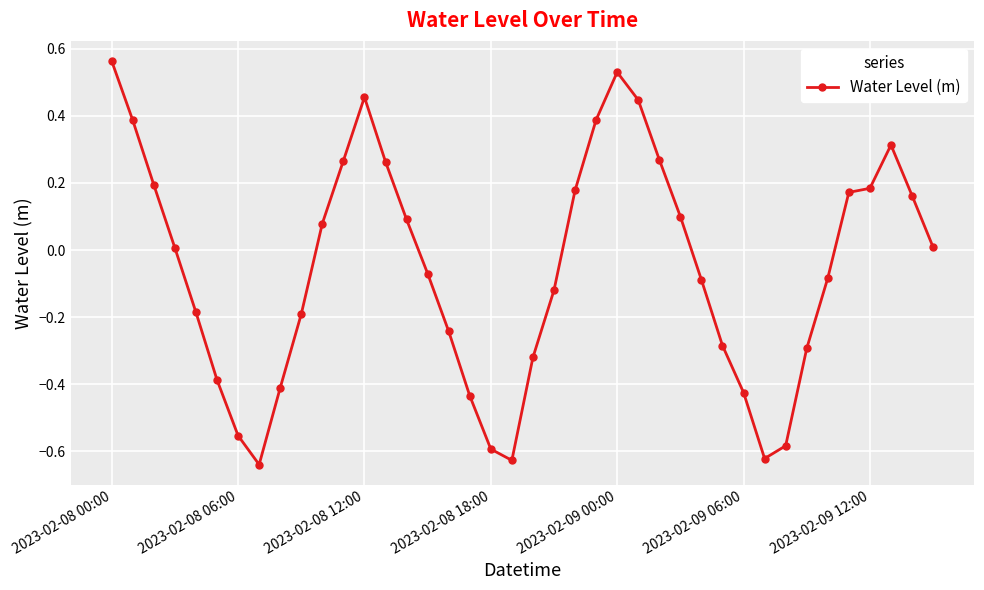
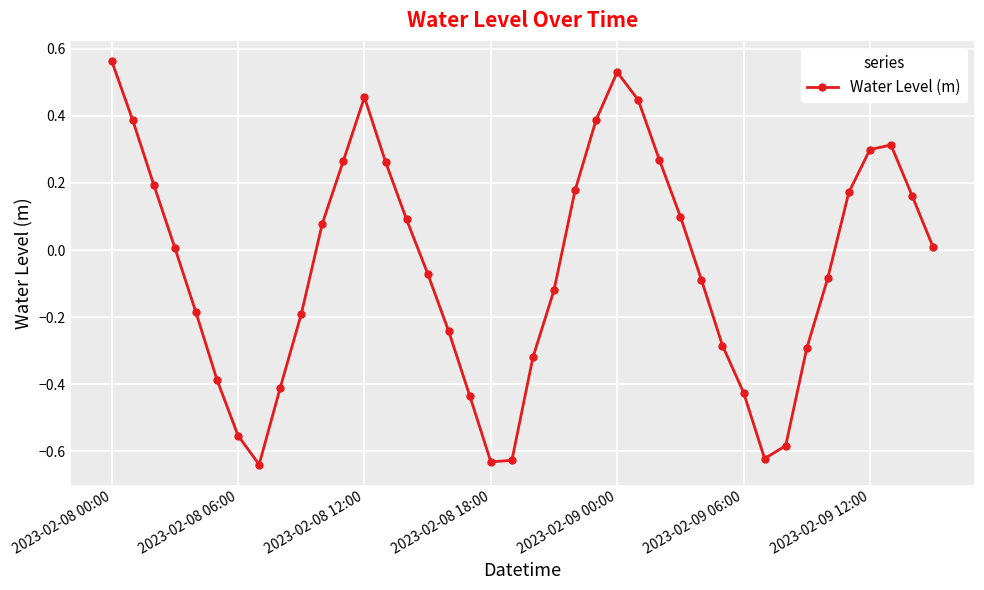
2023-02-08 18:00: -0.59 -> -0.63
2023-02-09 12:00: 0.18 -> 0.30
